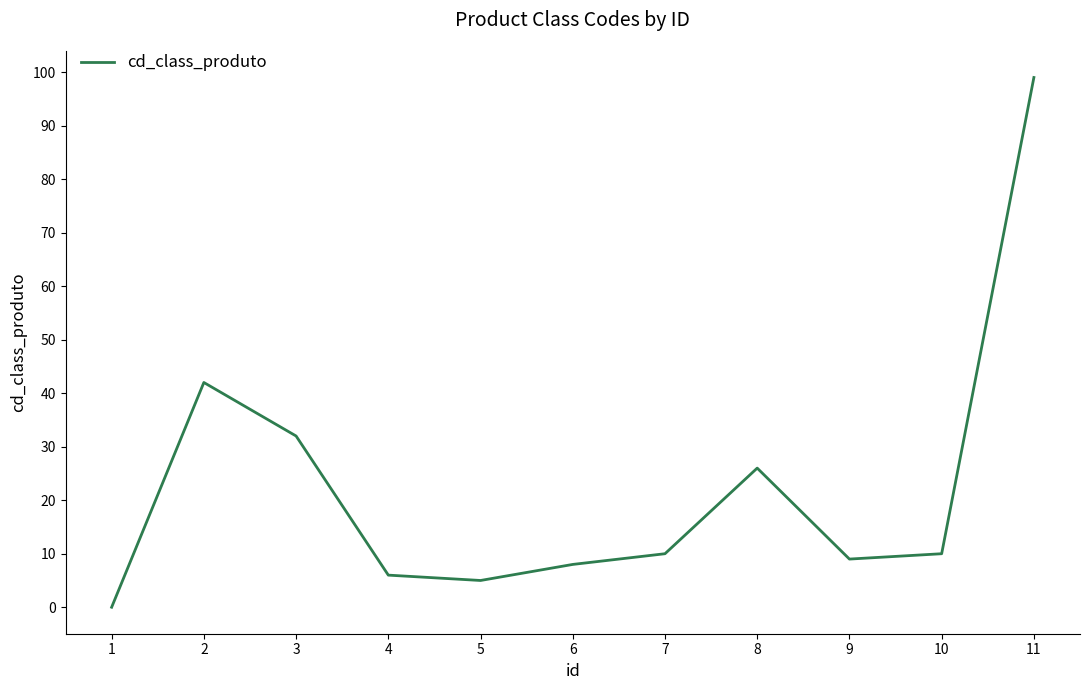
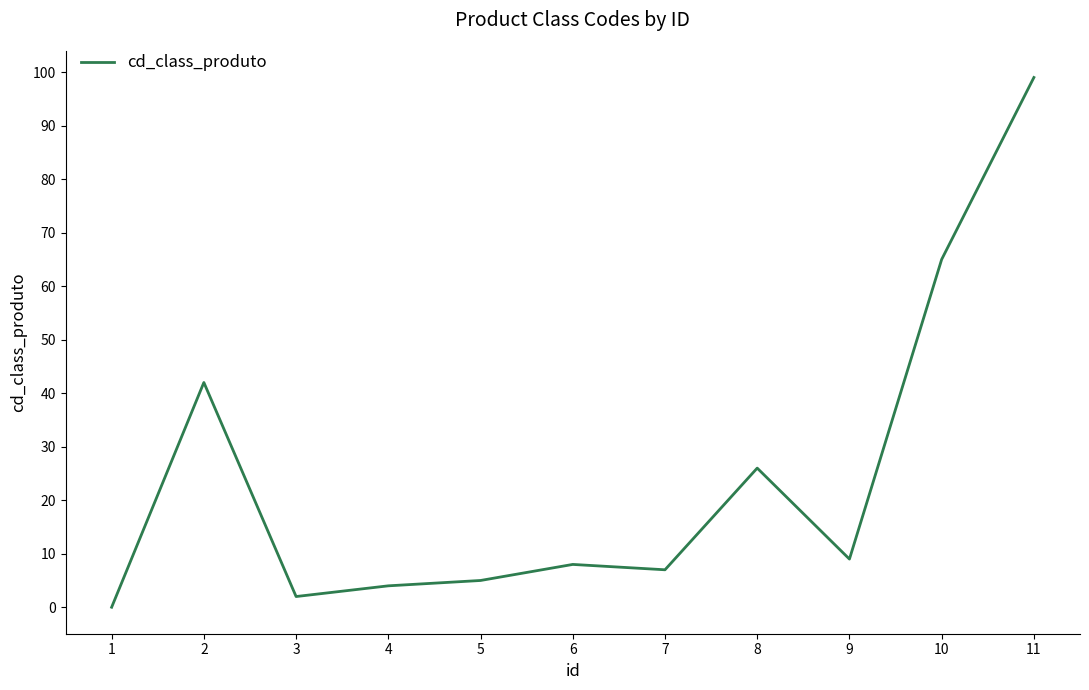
3: 32 -> 2
4: 6 -> 4
7: 10 -> 7
10: 10 -> 65
